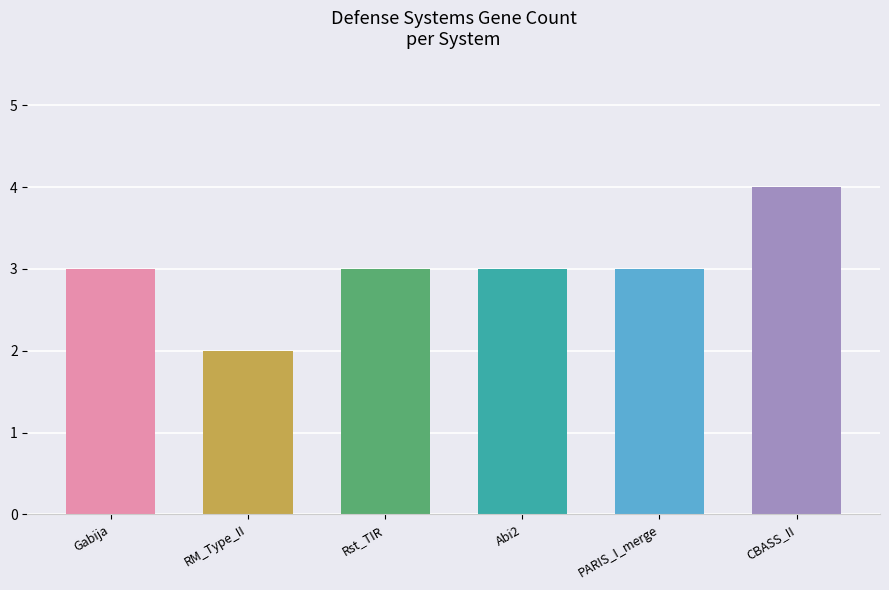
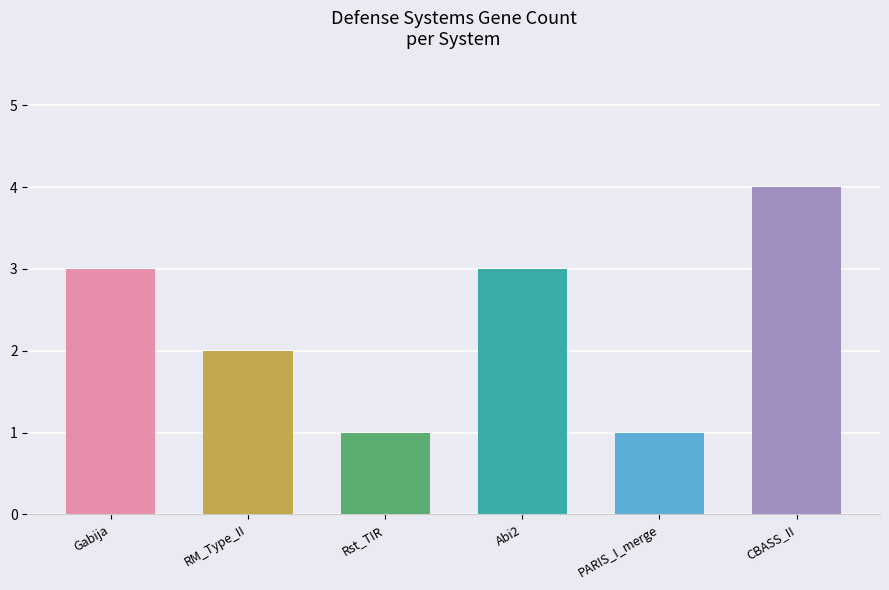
Rst_TIR: 3 -> 1
PARIS_I_merge: 3 -> 1
